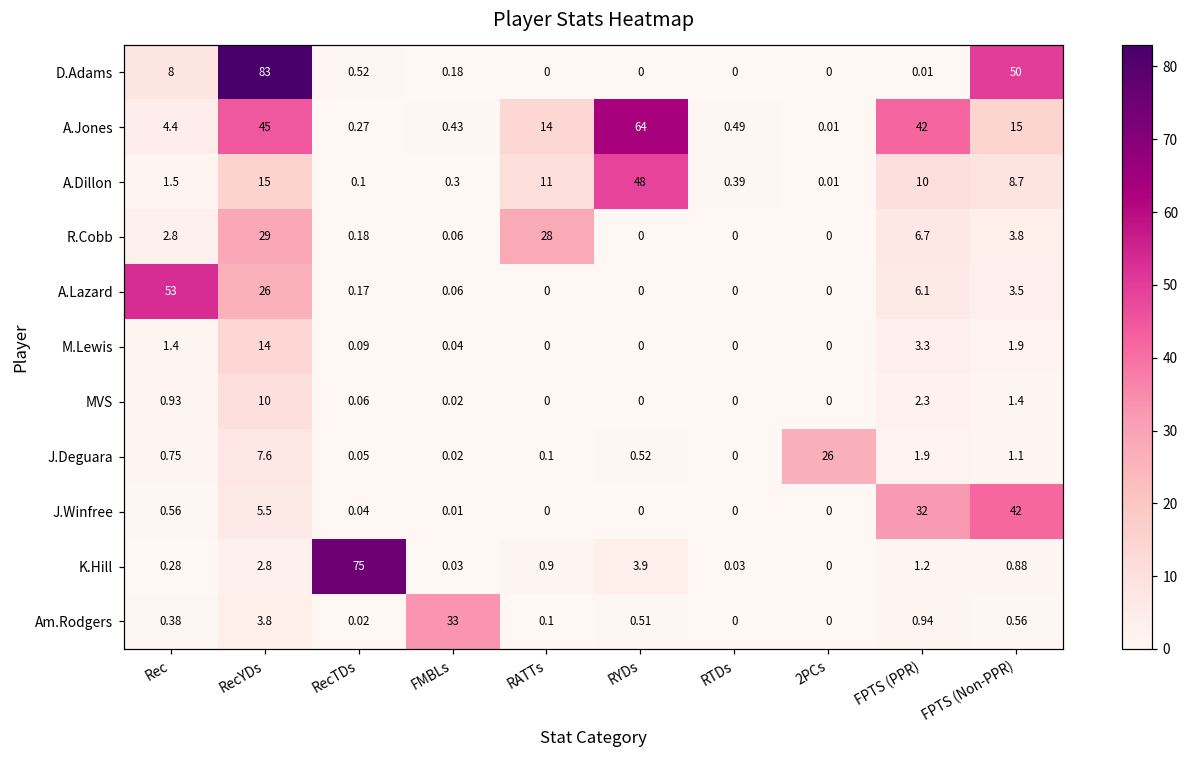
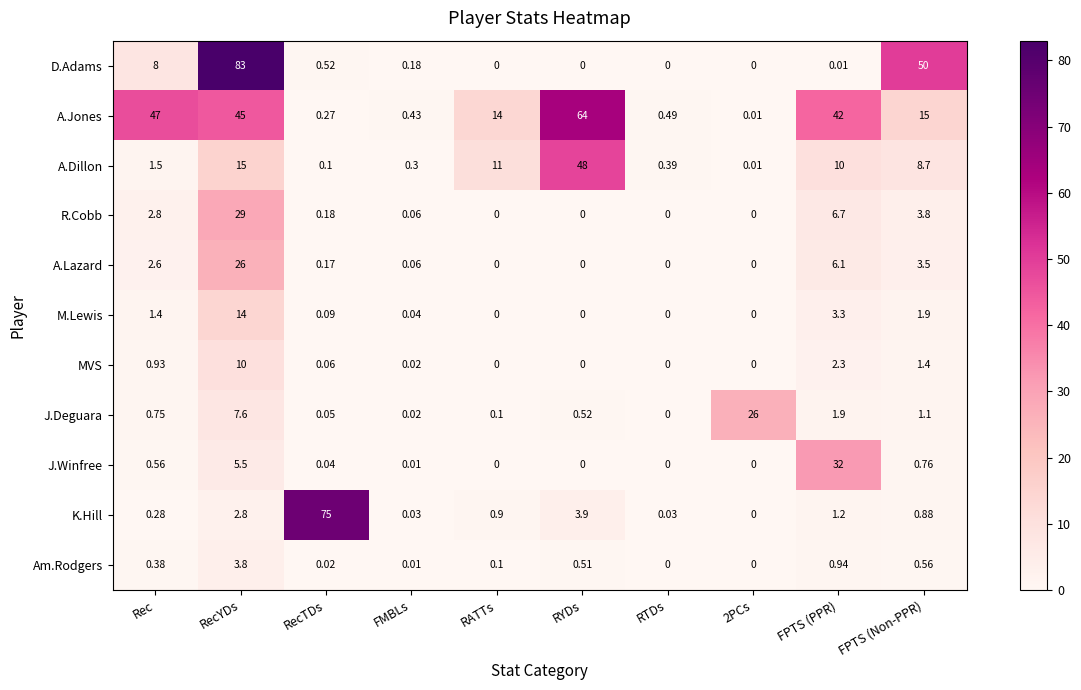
A.Jones, Rec: 4.4 -> 47
R.Cobb, RATTs: 28 -> 0
A.Lazard, Rec: 53 -> 2.6
J.Winfree, FPTS (Non-PPR): 42 -> 0.76
Am.Rodgers, FMBLs: 33 -> 0.01
